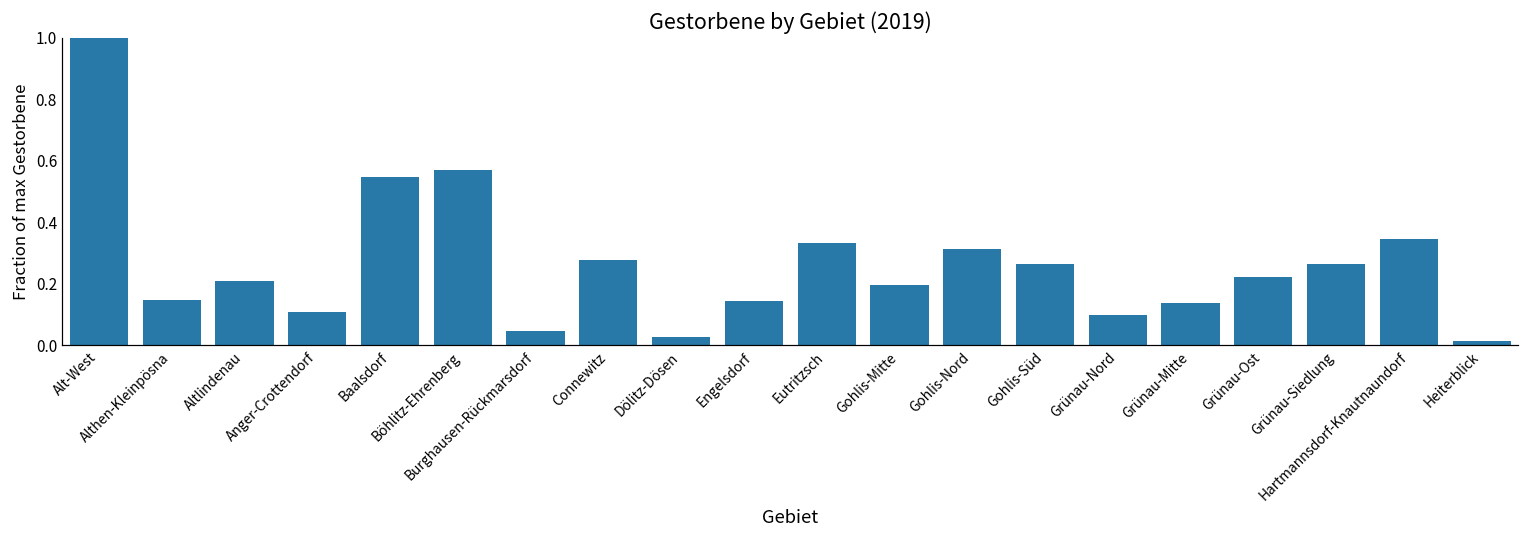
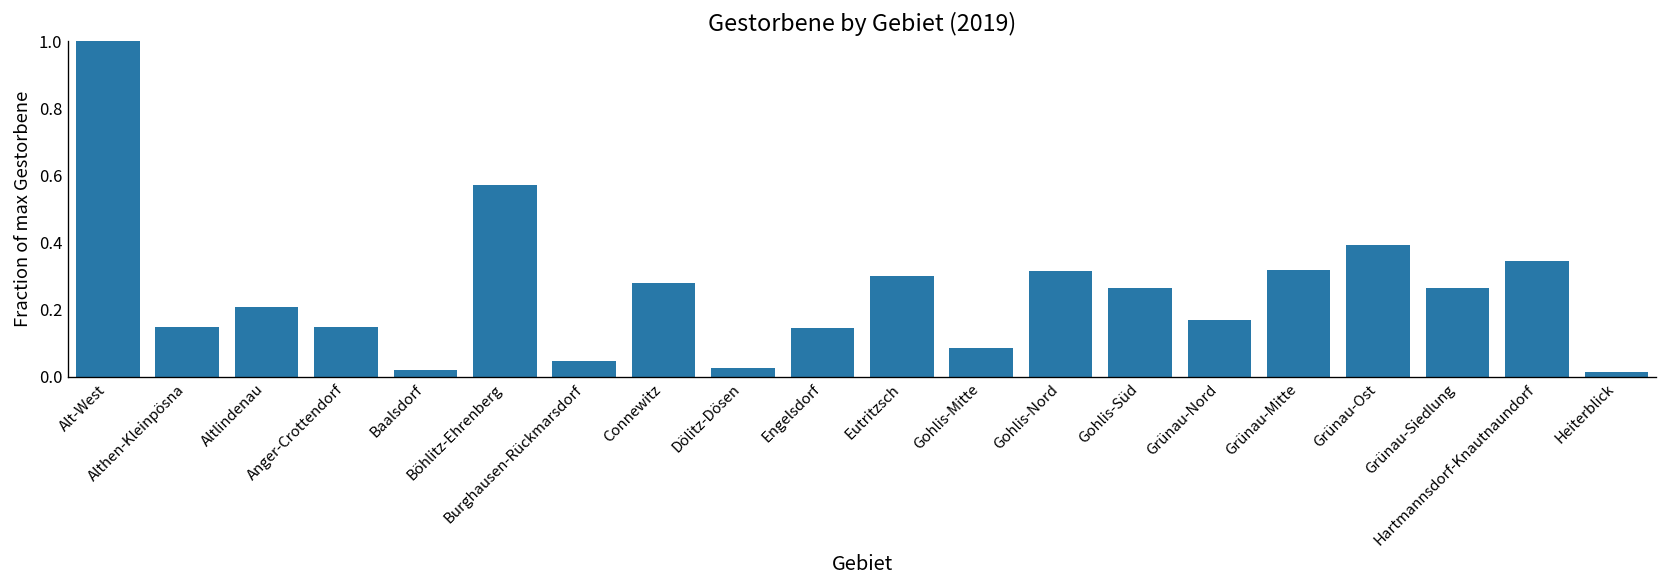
Anger-Crottendorf: 0.11 -> 0.15
Baalsdorf: 0.55 -> 0.02
Eutritzsch: 0.33 -> 0.30
Gohlis-Mitte: 0.20 -> 0.09
Grünau-Nord: 0.10 -> 0.17
Grünau-Mitte: 0.14 -> 0.32
Grünau-Ost: 0.22 -> 0.39
